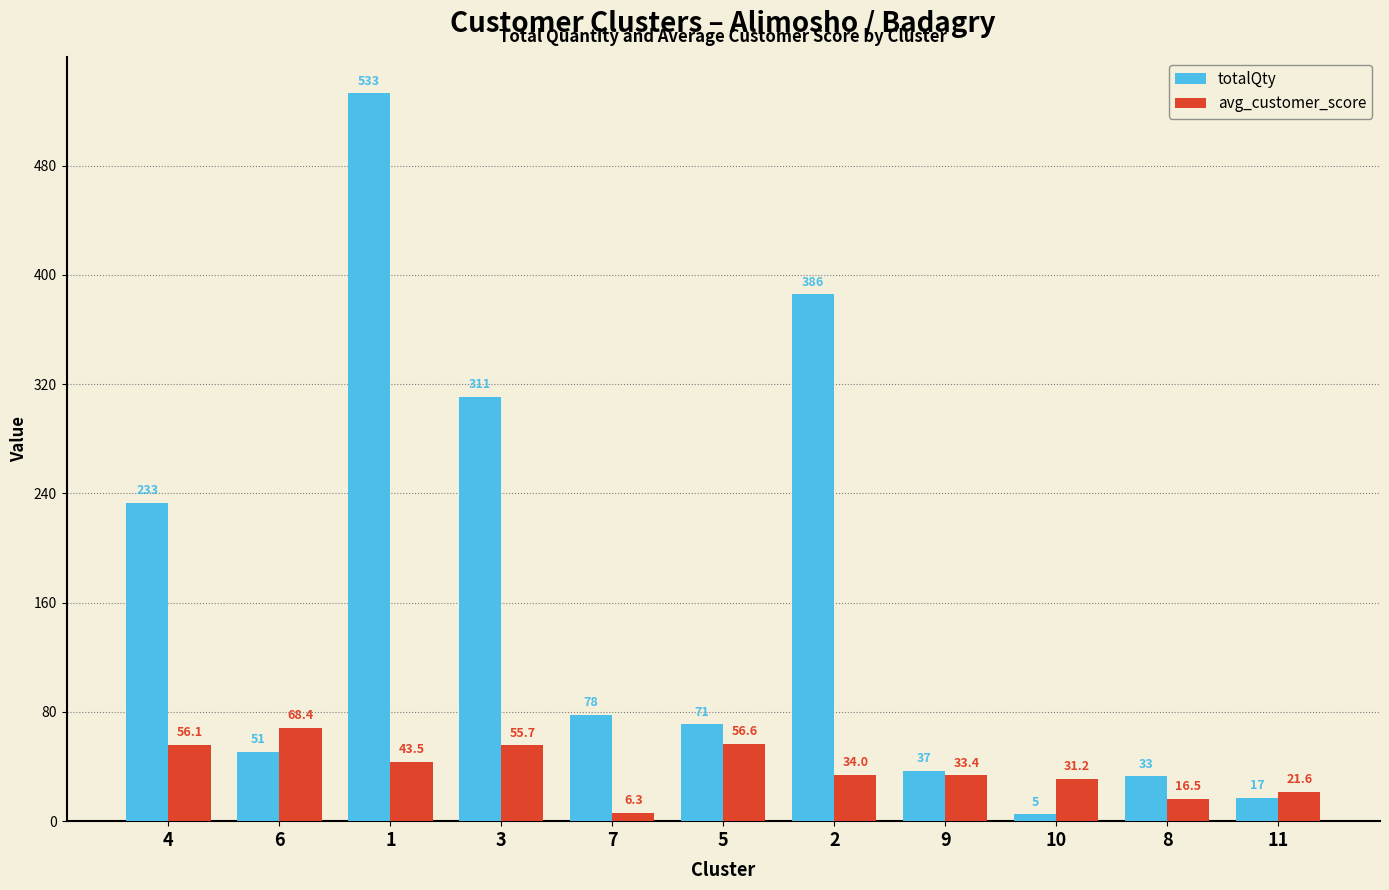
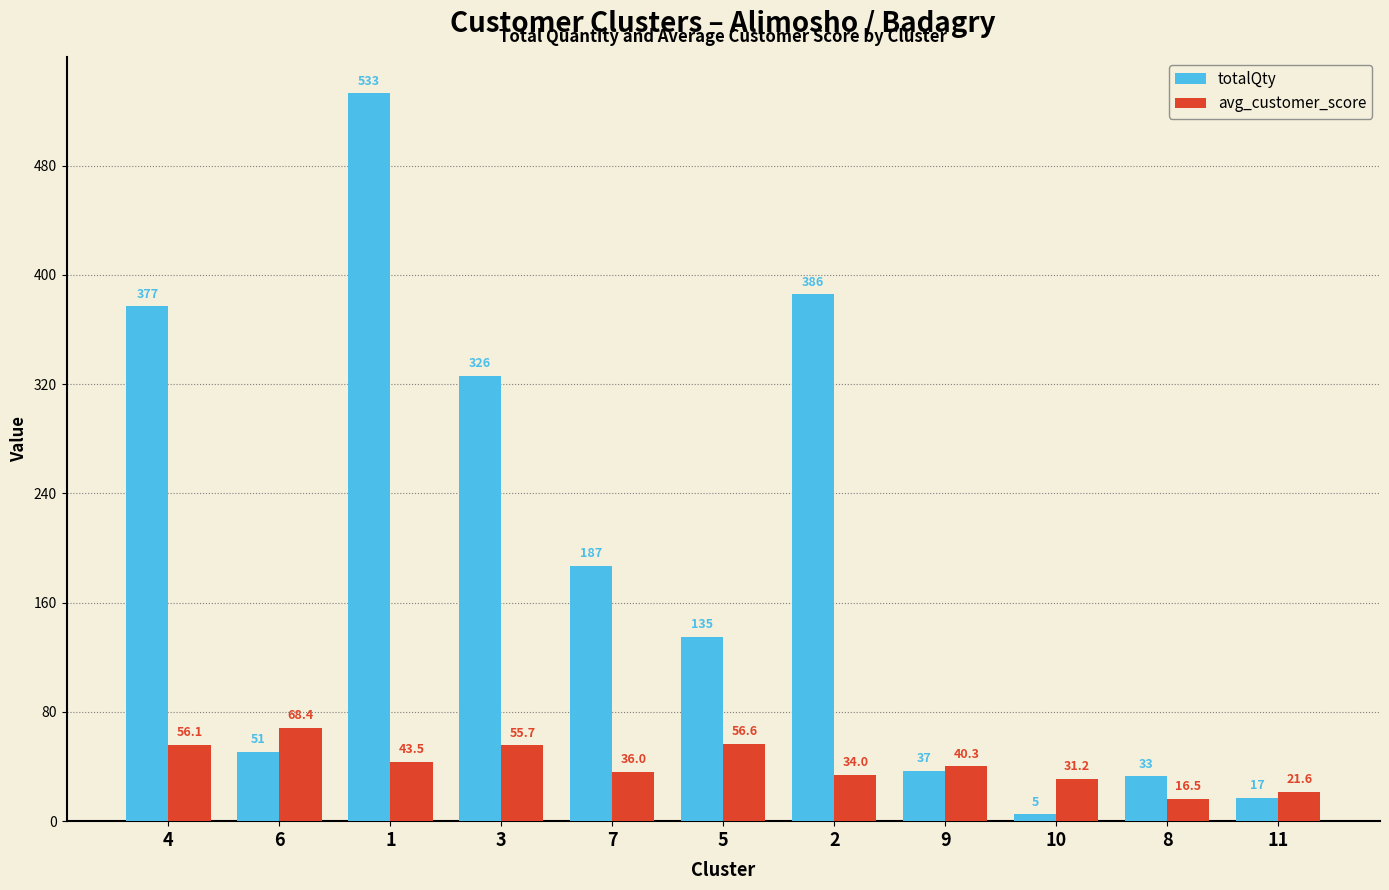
totalQty, 4: 233 -> 377
totalQty, 3: 311 -> 326
totalQty, 7: 78 -> 187
avg_customer_score, 7: 6.3 -> 36.0
totalQty, 5: 71 -> 135
avg_customer_score, 9: 33.4 -> 40.3
